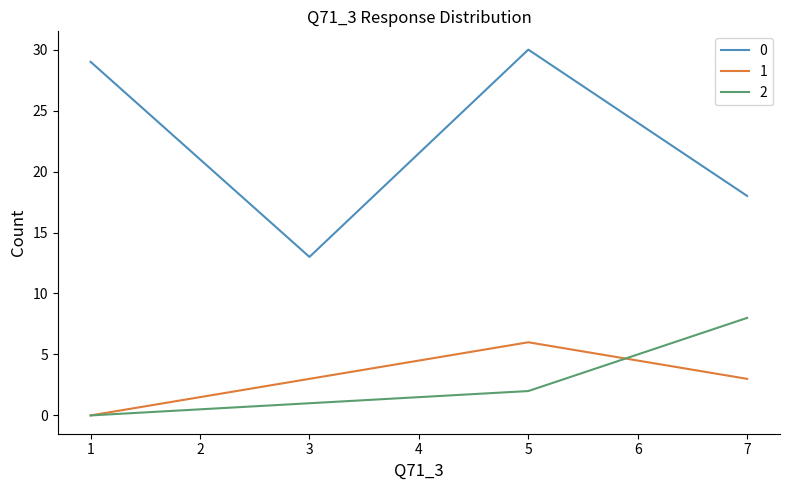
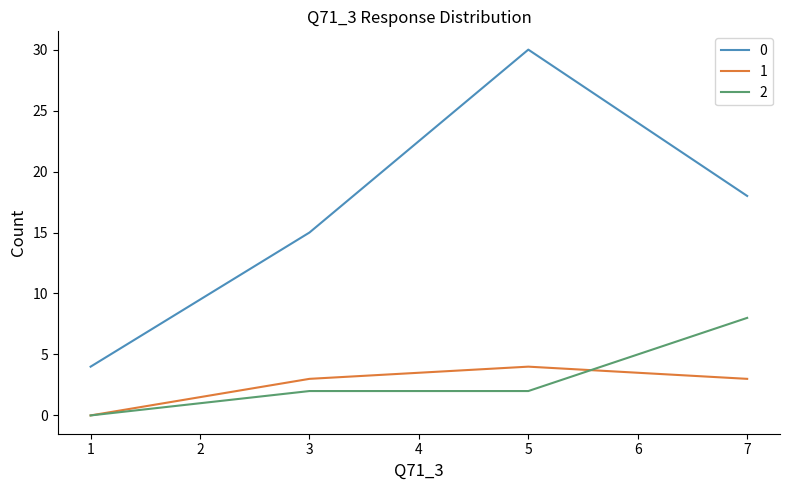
0, 1: 29 -> 4
0, 3: 13 -> 15
2, 3: 1 -> 2
1, 5: 6 -> 4
